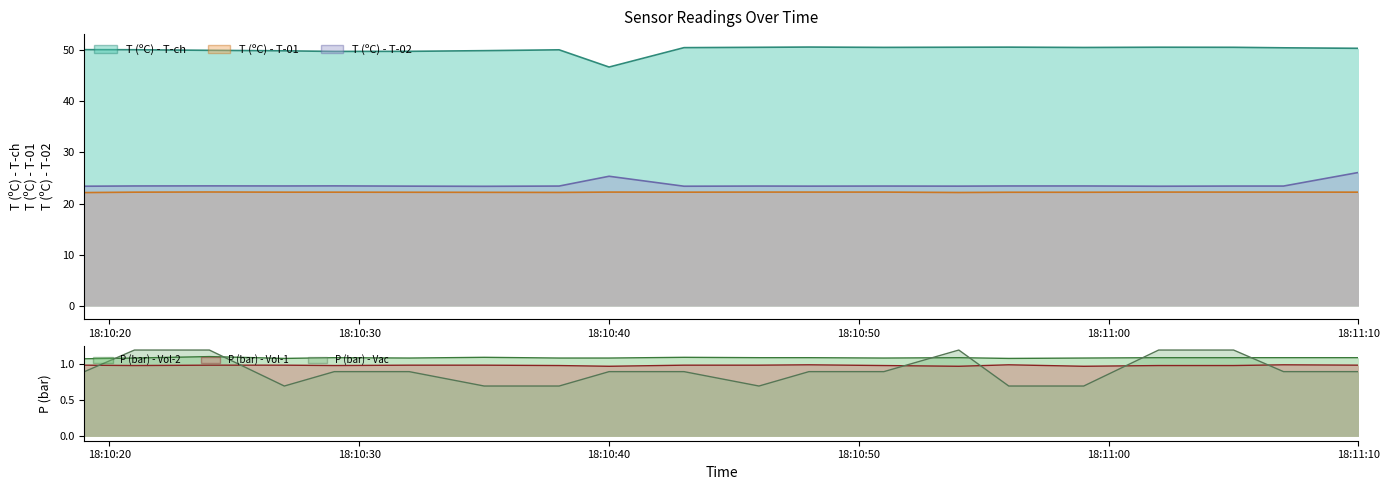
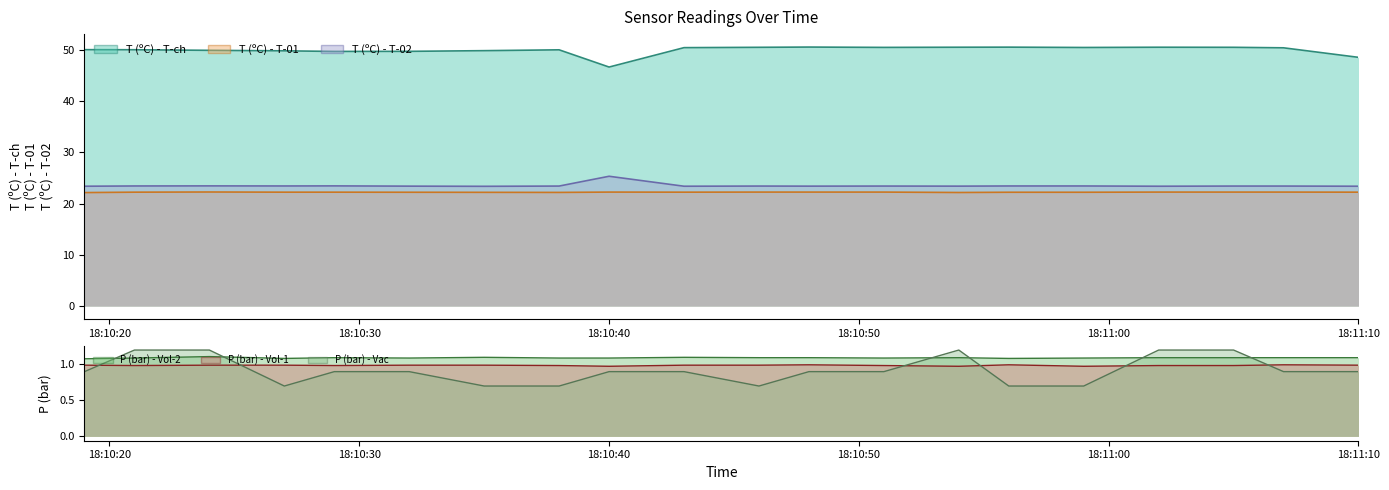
Sensor Readings Over Time, T (ºC) - T-ch, 18:11:10: 50 -> 49
Sensor Readings Over Time, T (ºC) - T-02, 18:11:10: 26 -> 23
